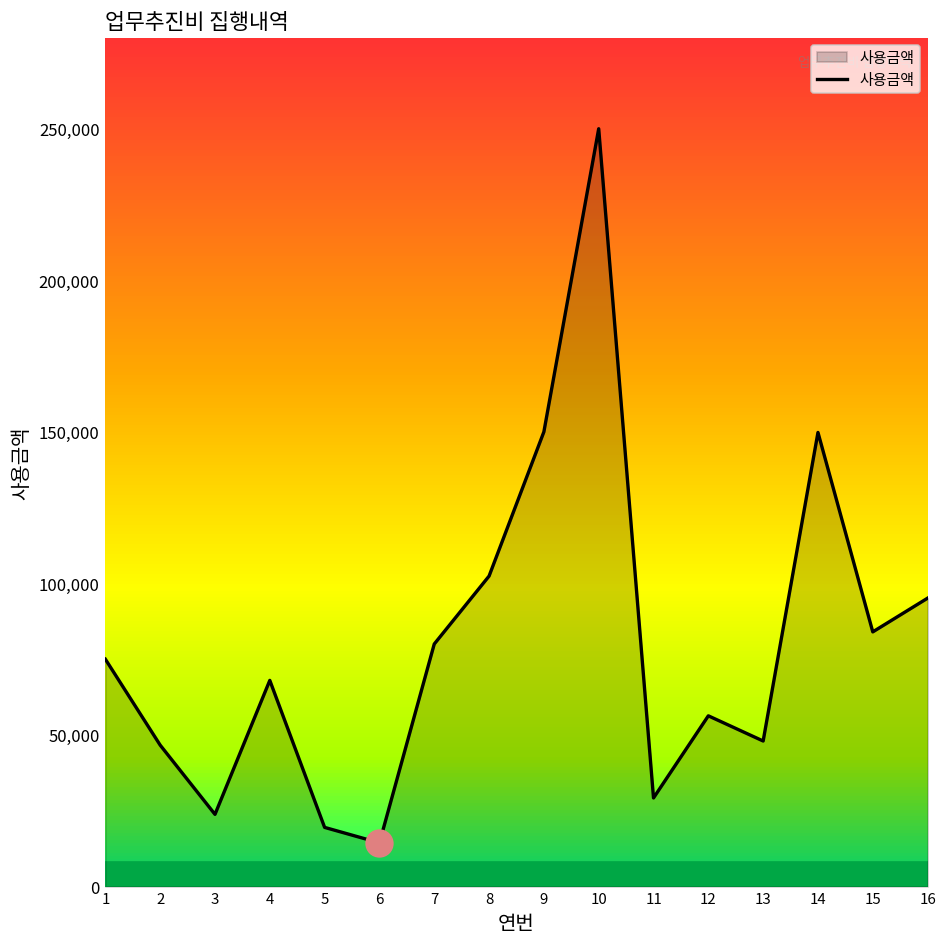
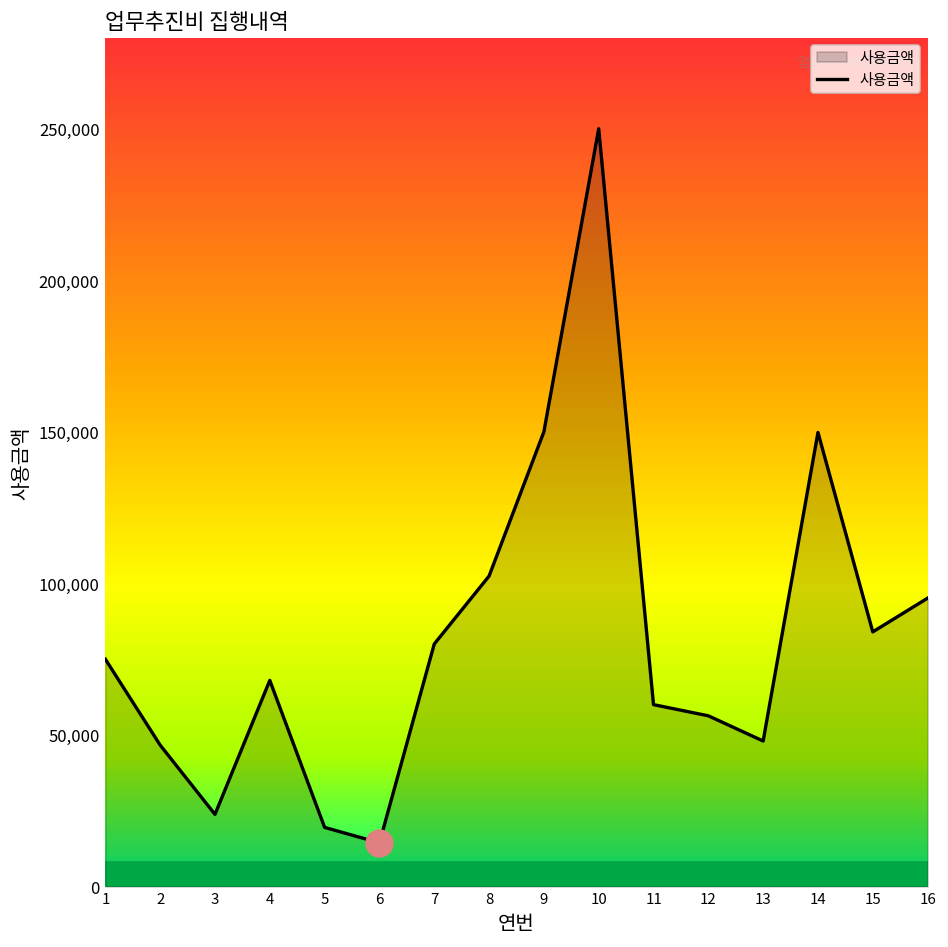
사용금액, 11: 29,000 -> 60,000
